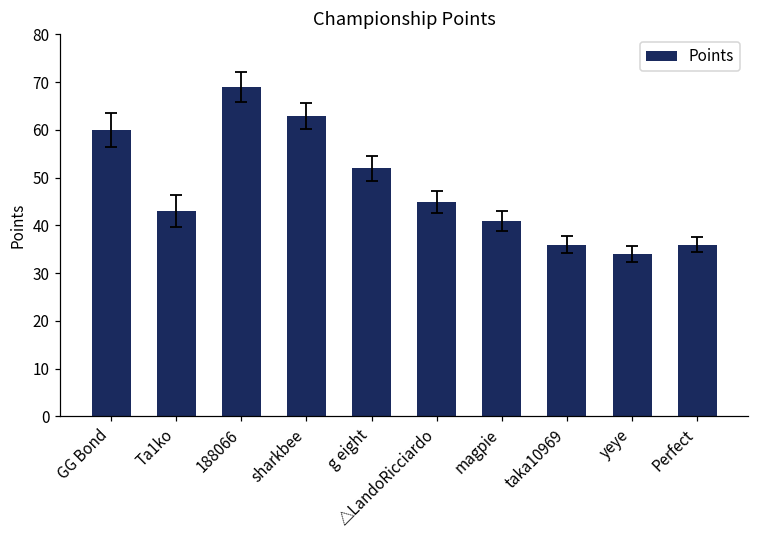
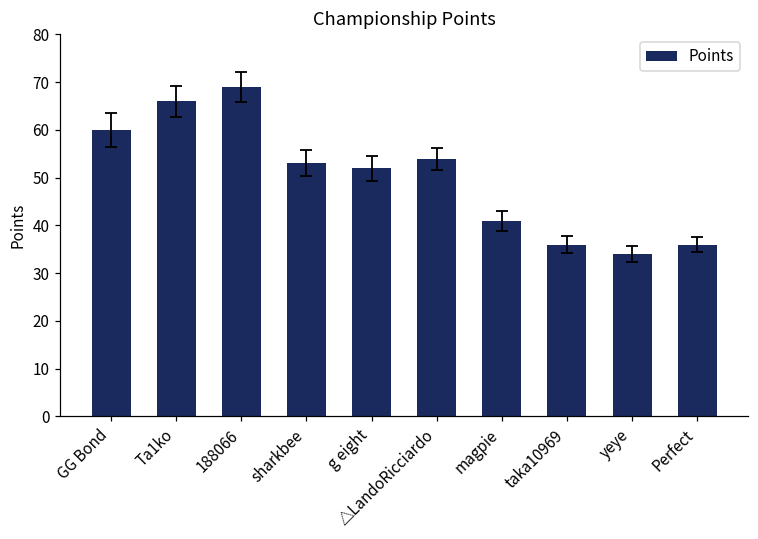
Points, Ta1ko: 43 -> 66
Points, sharkbee: 63 -> 53
Points, △LandoRicciardo: 45 -> 54
